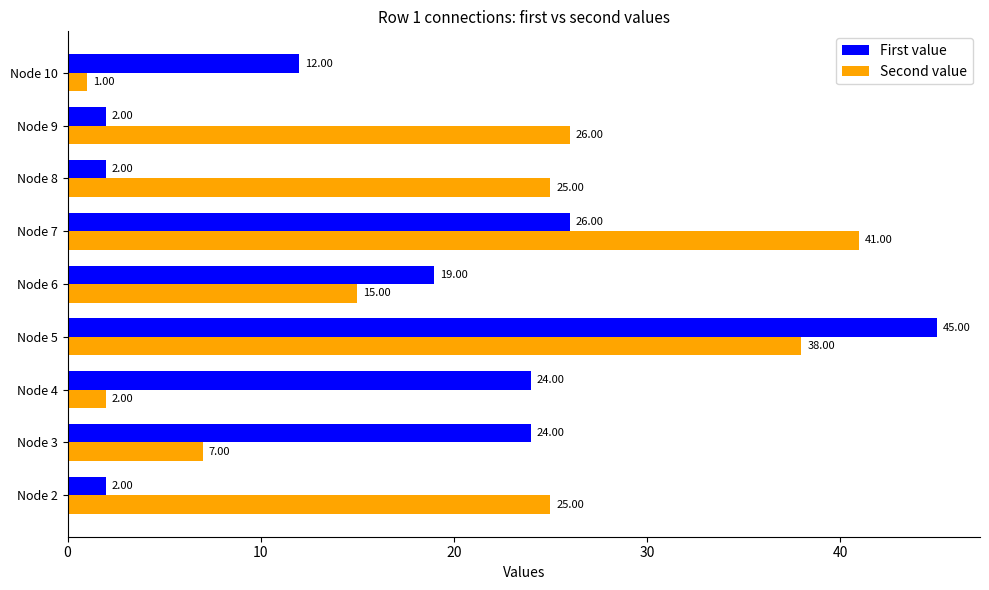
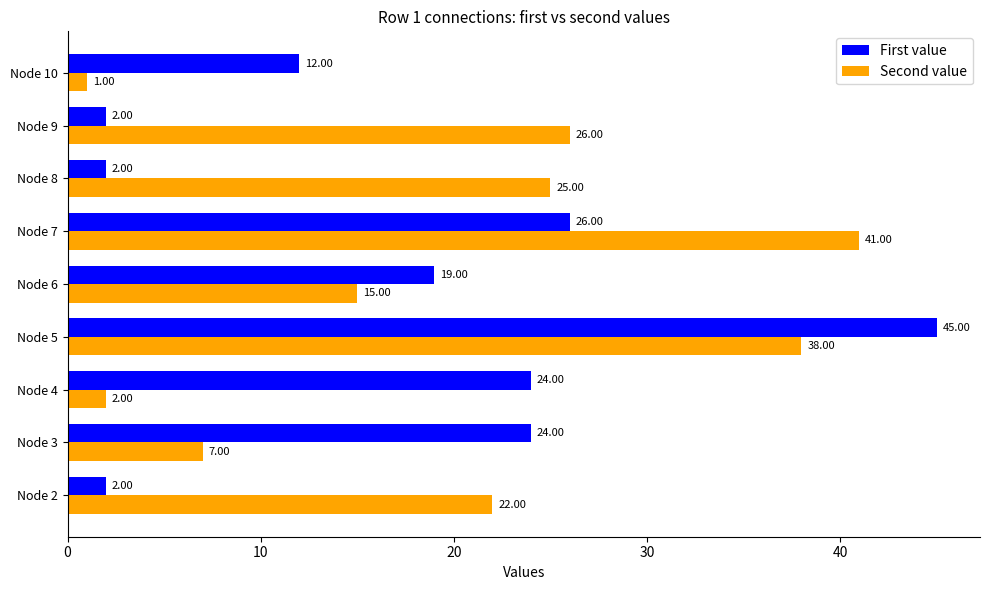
Second value, Node 2: 25.00 -> 22.00
